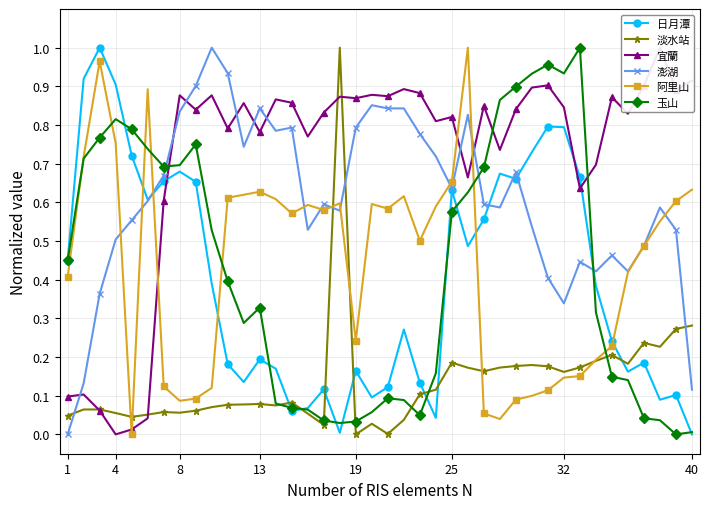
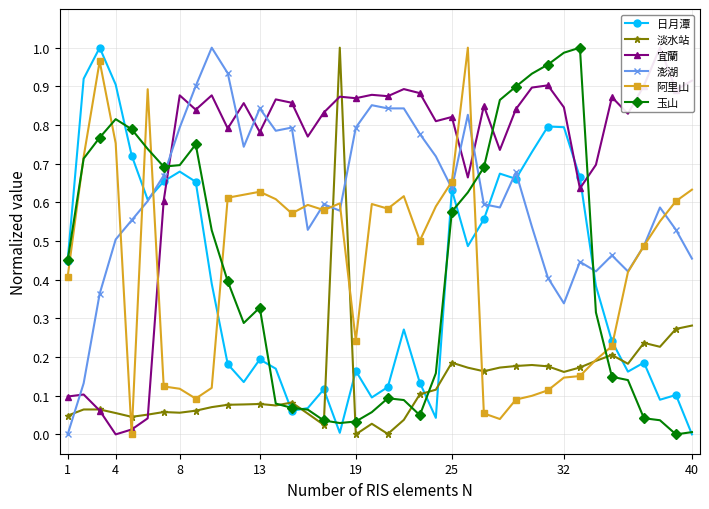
澎湖, 8: 0.83 -> 0.79
阿里山, 8: 0.09 -> 0.12
玉山, 32: 0.93 -> 0.99
澎湖, 40: 0.12 -> 0.45
